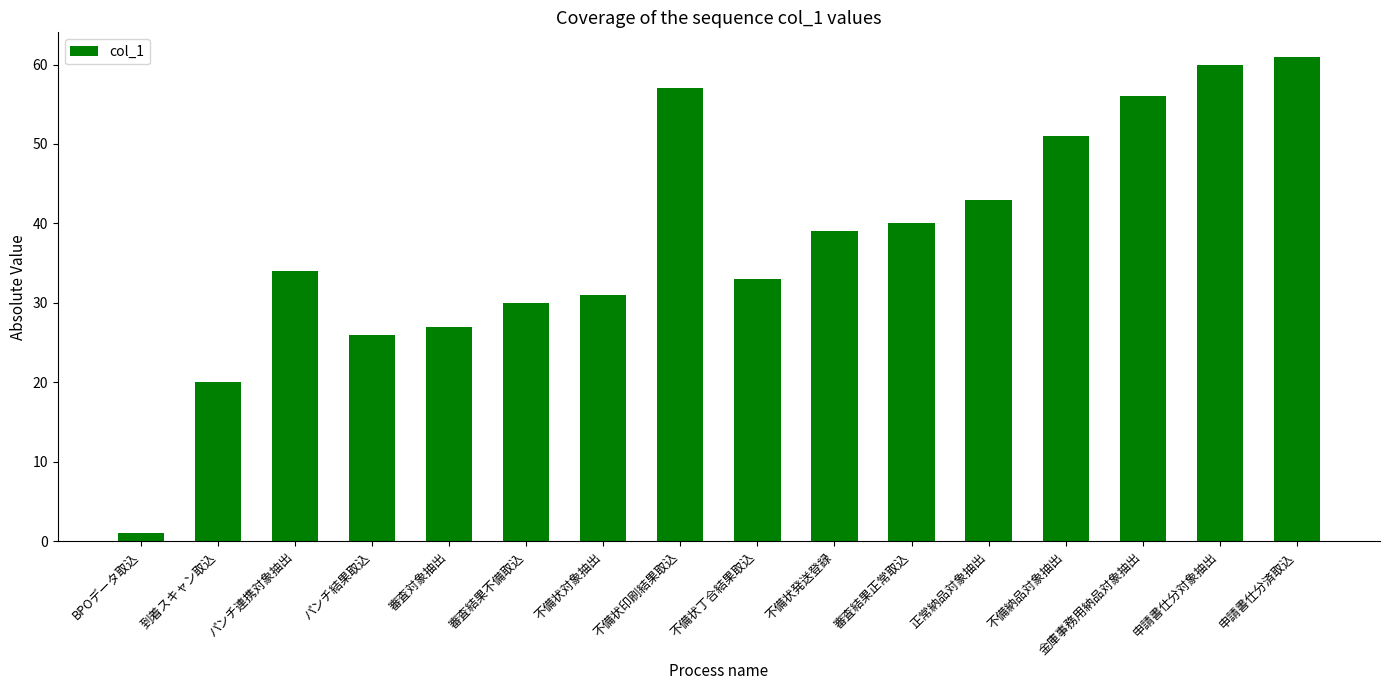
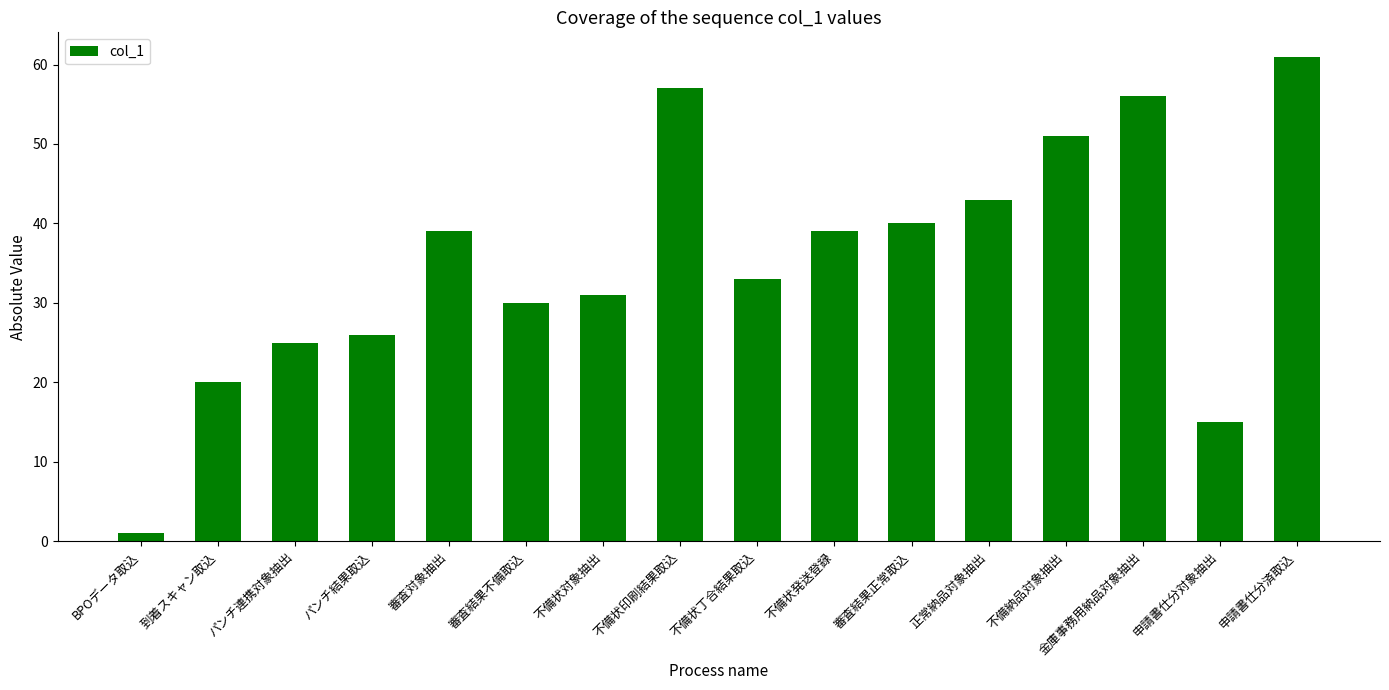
パンチ連携対象抽出: 34 -> 25
審査対象抽出: 27 -> 39
申請書仕分対象抽出: 60 -> 15
